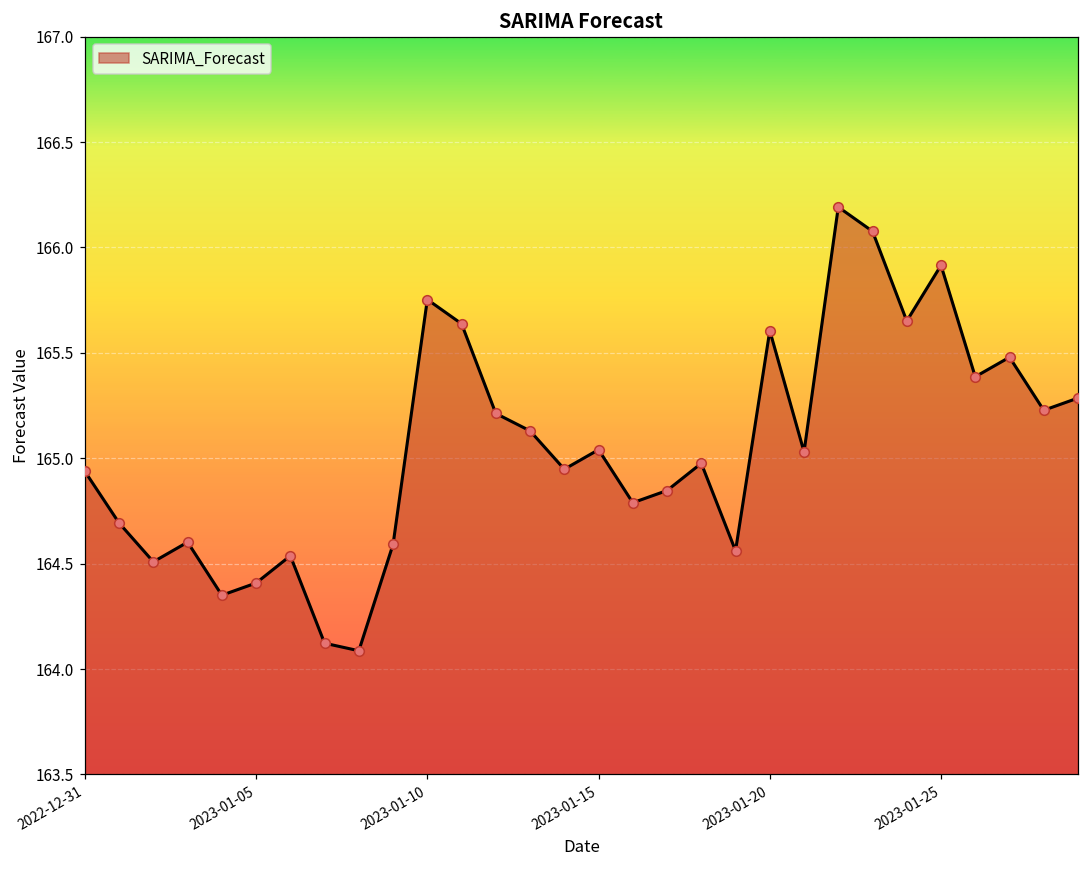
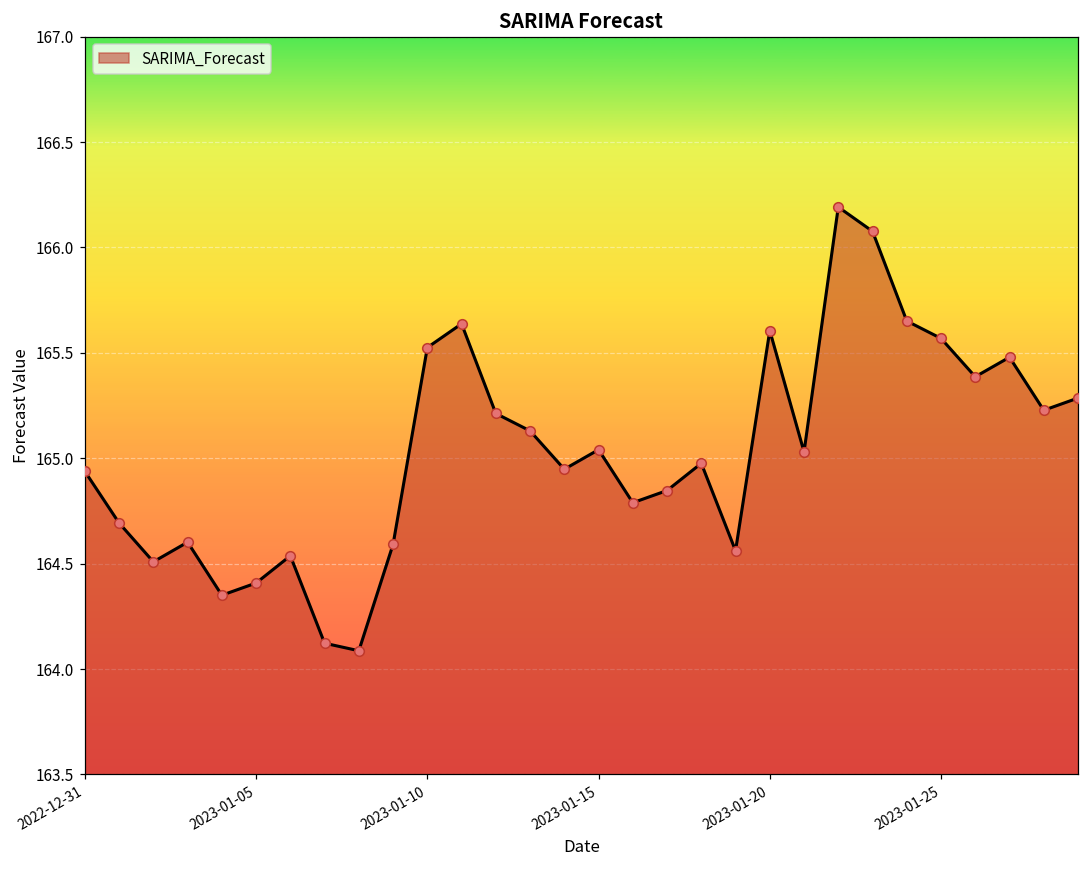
2023-01-10: 165.75 -> 165.53
2023-01-25: 165.92 -> 165.57
